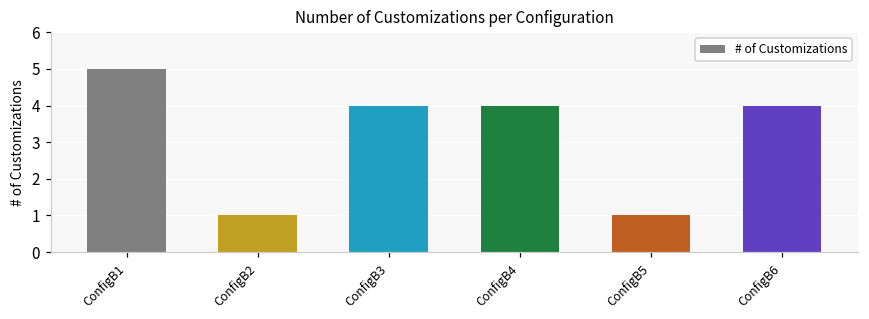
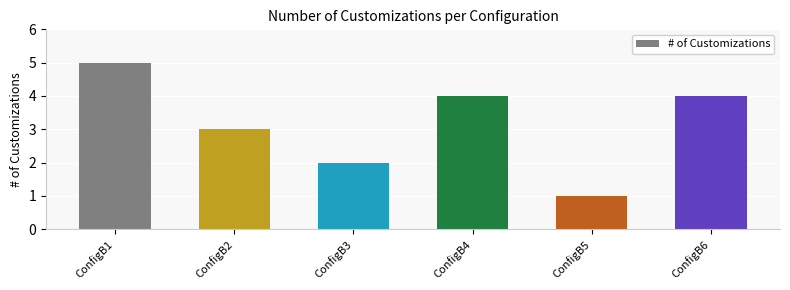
ConfigB2: 1 -> 3
ConfigB3: 4 -> 2
